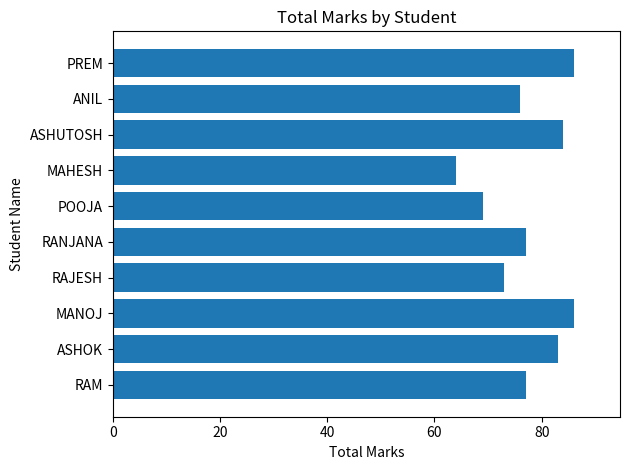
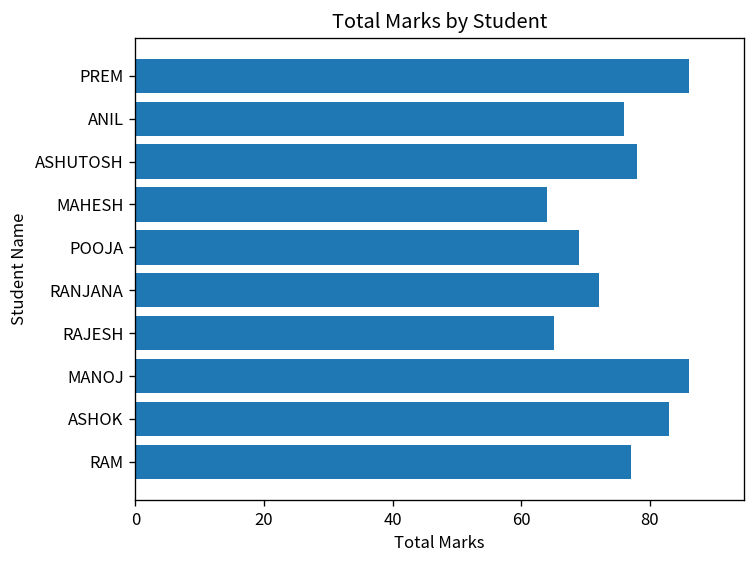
ASHUTOSH: 84 -> 78
RANJANA: 77 -> 72
RAJESH: 73 -> 65
